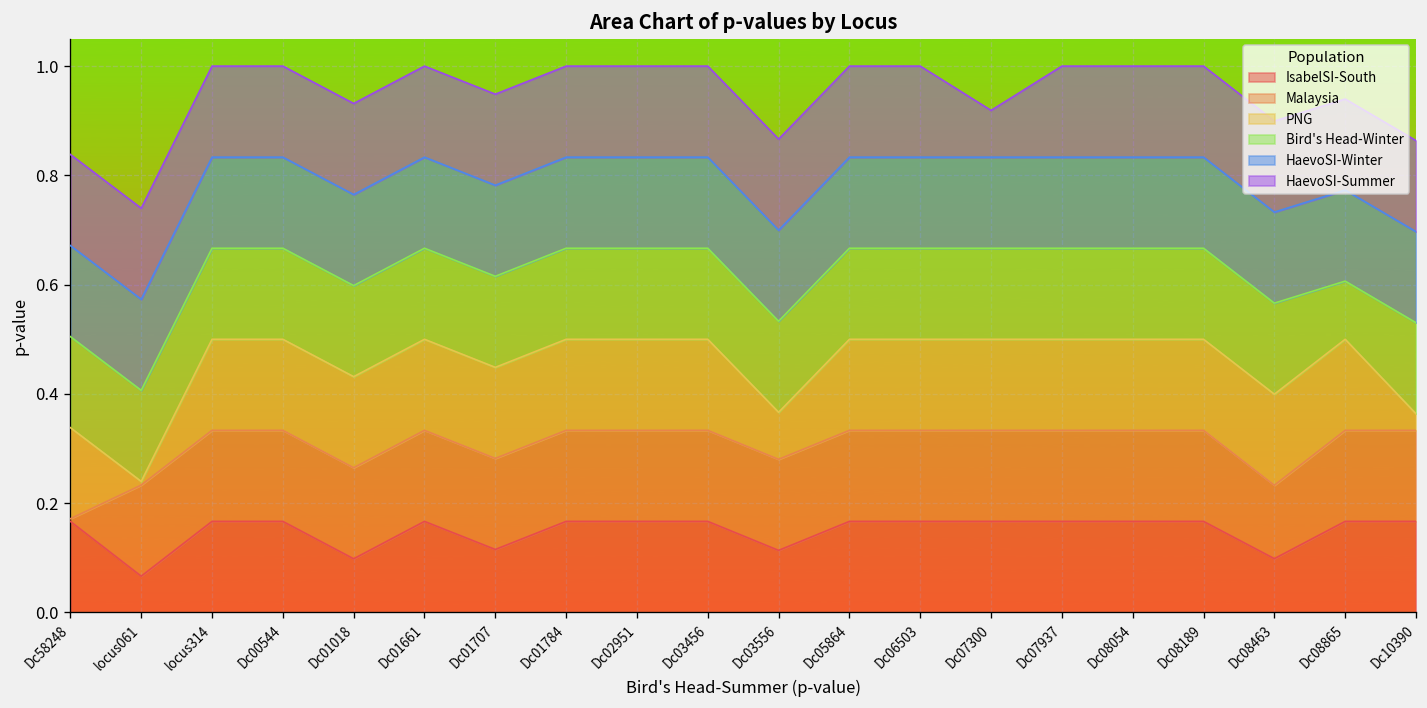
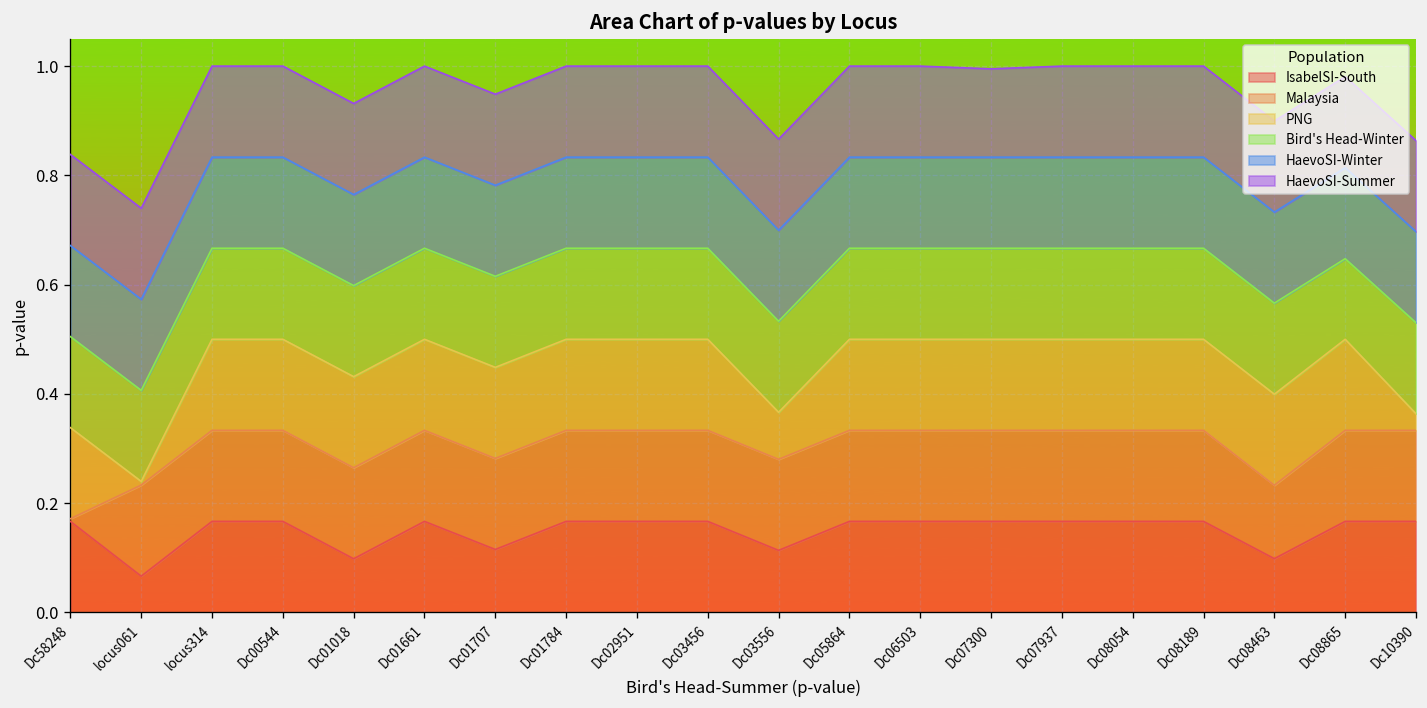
HaevoSI-Summer, Dc07300: 0.09 -> 0.16
Bird's Head-Winter, Dc08865: 0.11 -> 0.15
